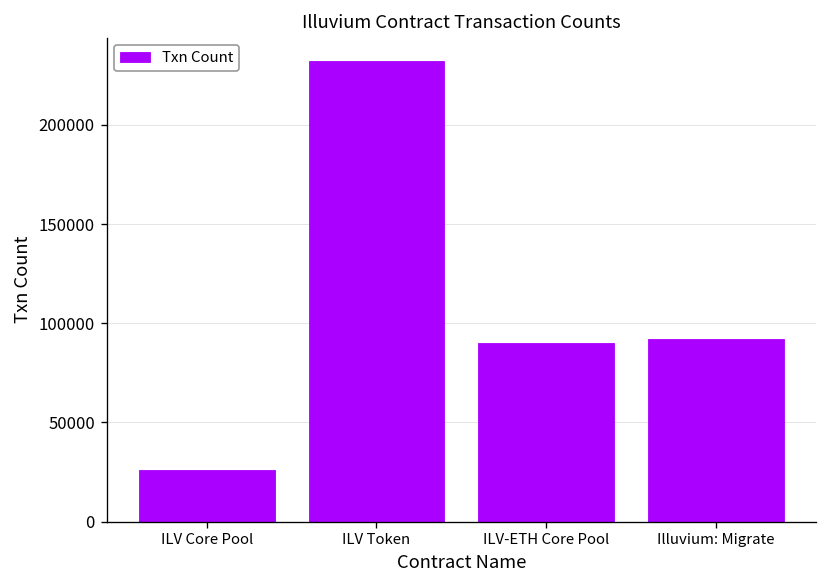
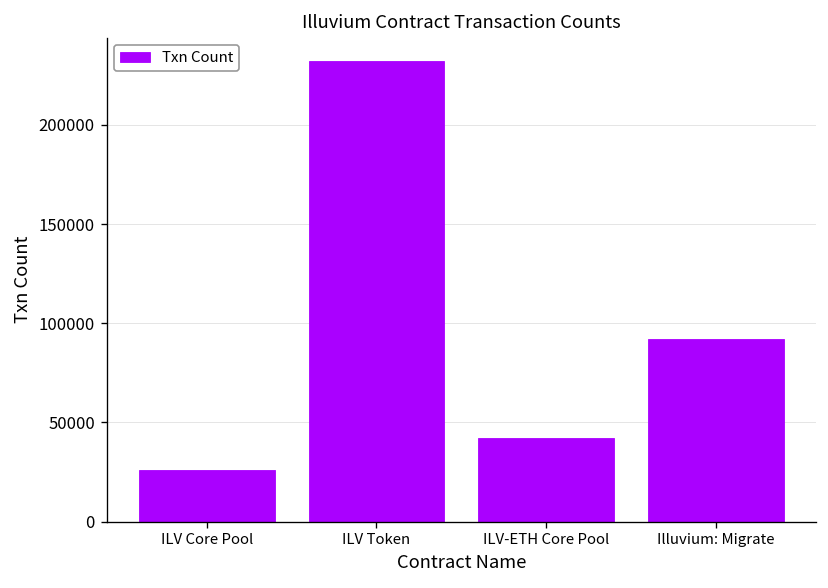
ILV-ETH Core Pool: 90000 -> 42000
